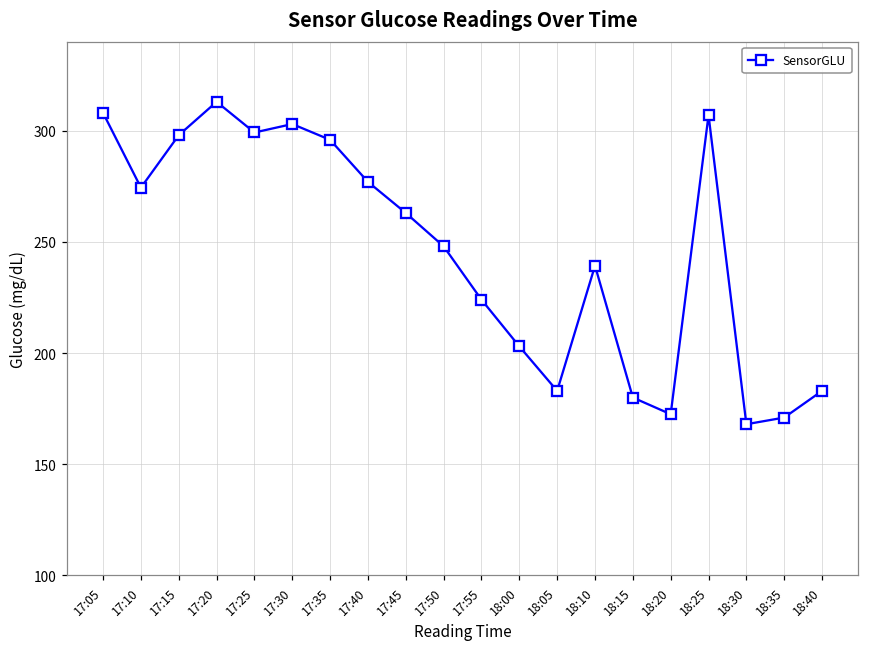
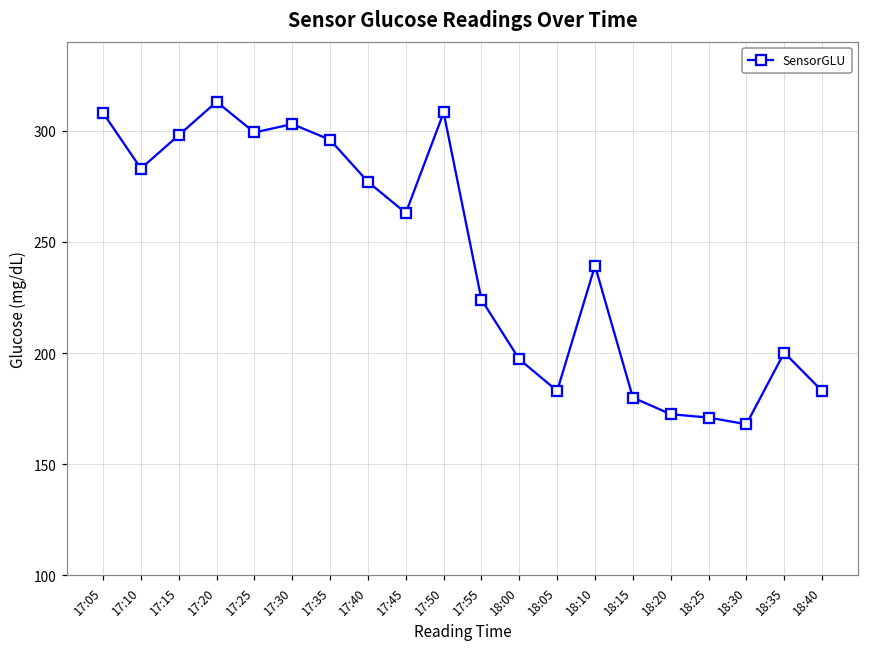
17:10: 274 -> 283
17:50: 248 -> 308
18:00: 203 -> 197
18:25: 307 -> 171
18:35: 171 -> 200
